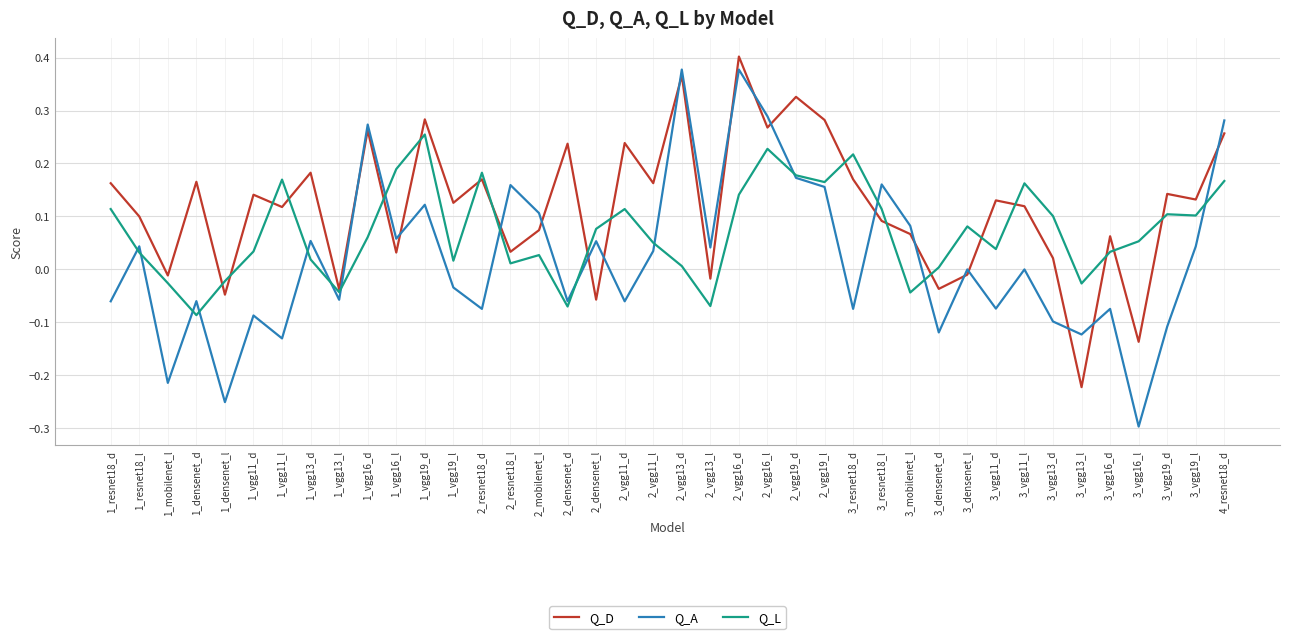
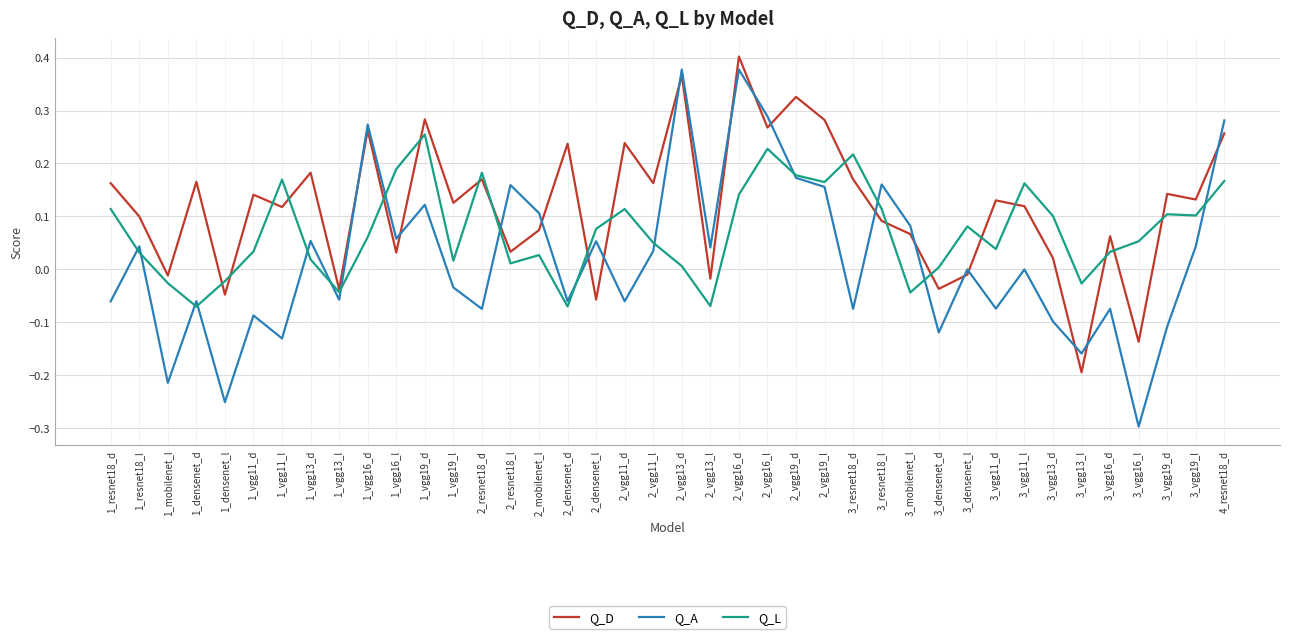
Q_L, 1_densenet_d: -0.09 -> -0.07
Q_D, 3_vgg13_l: -0.22 -> -0.19
Q_A, 3_vgg13_l: -0.12 -> -0.16
